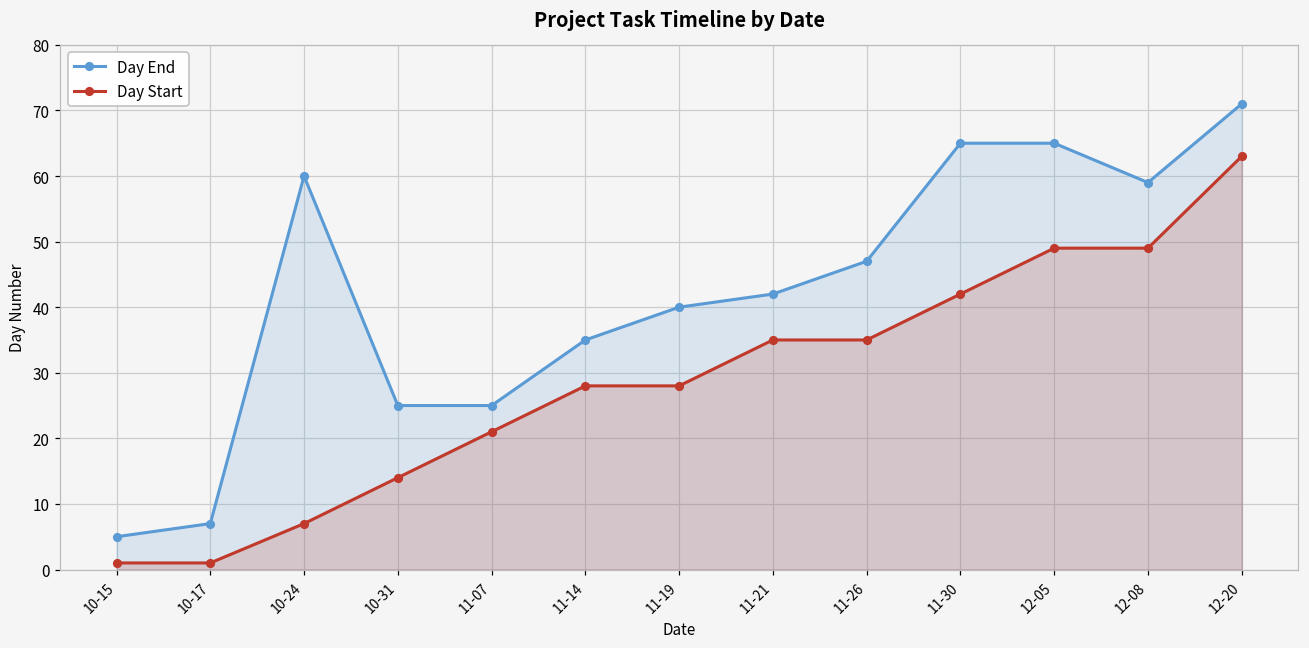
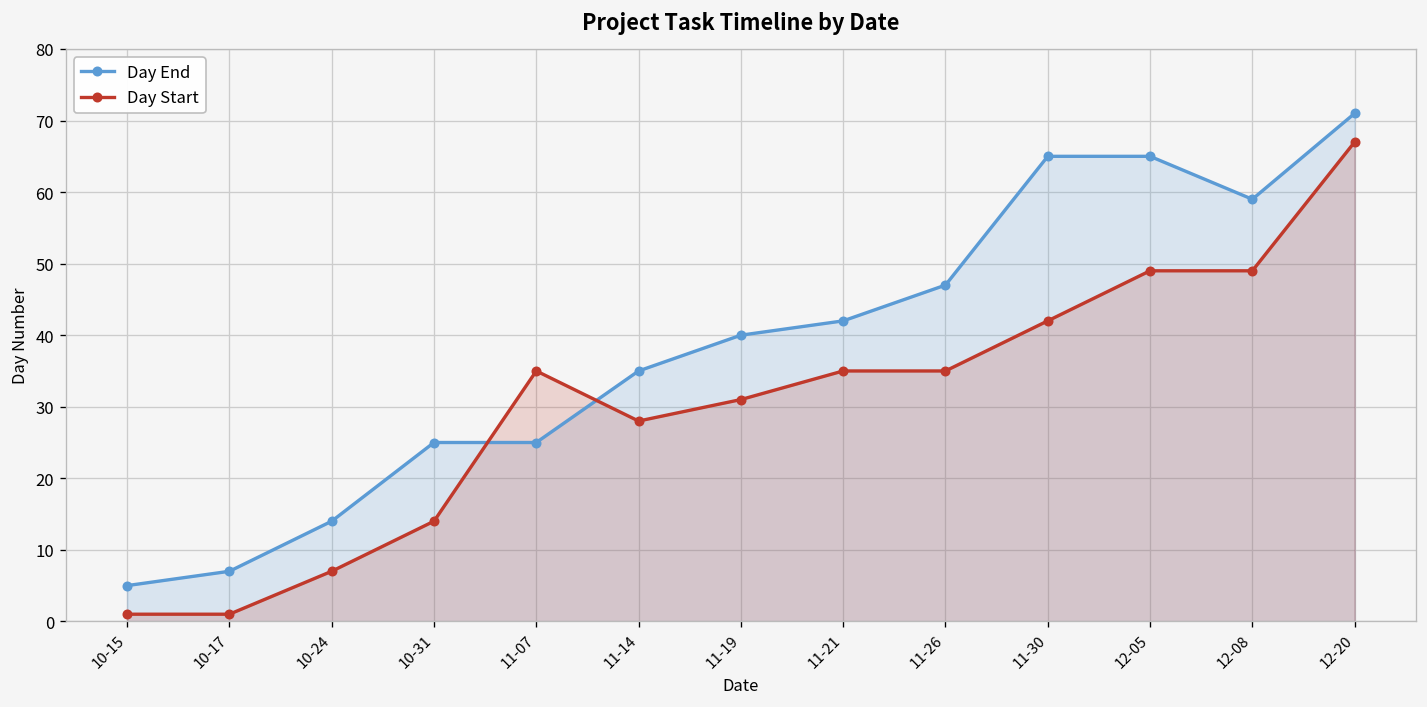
Day End, 10-24: 60 -> 14
Day Start, 11-07: 21 -> 35
Day Start, 11-19: 28 -> 31
Day Start, 12-20: 63 -> 67
